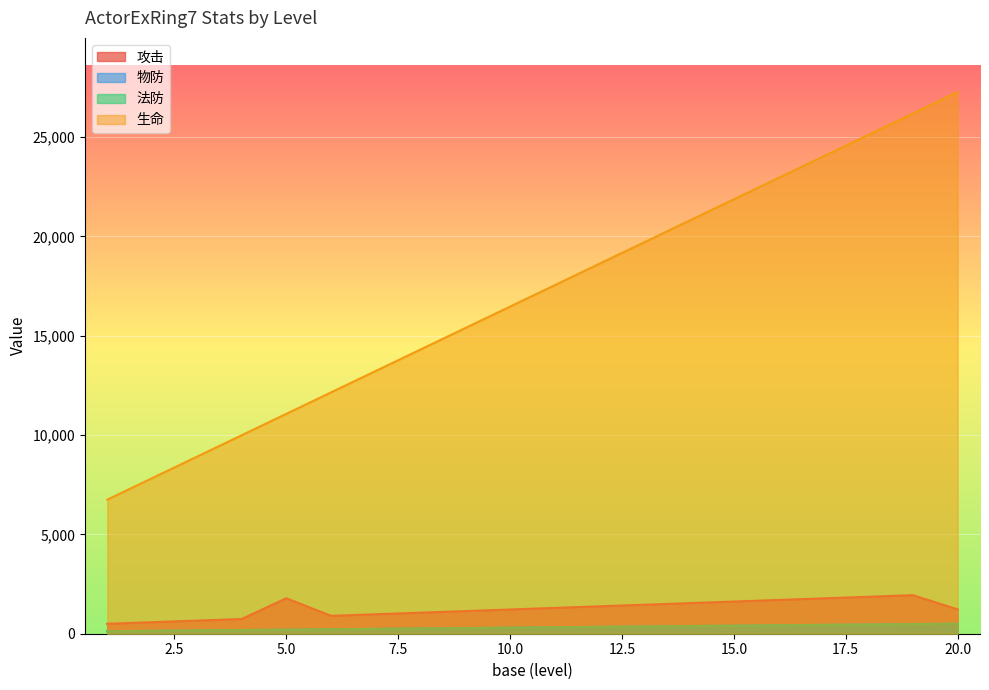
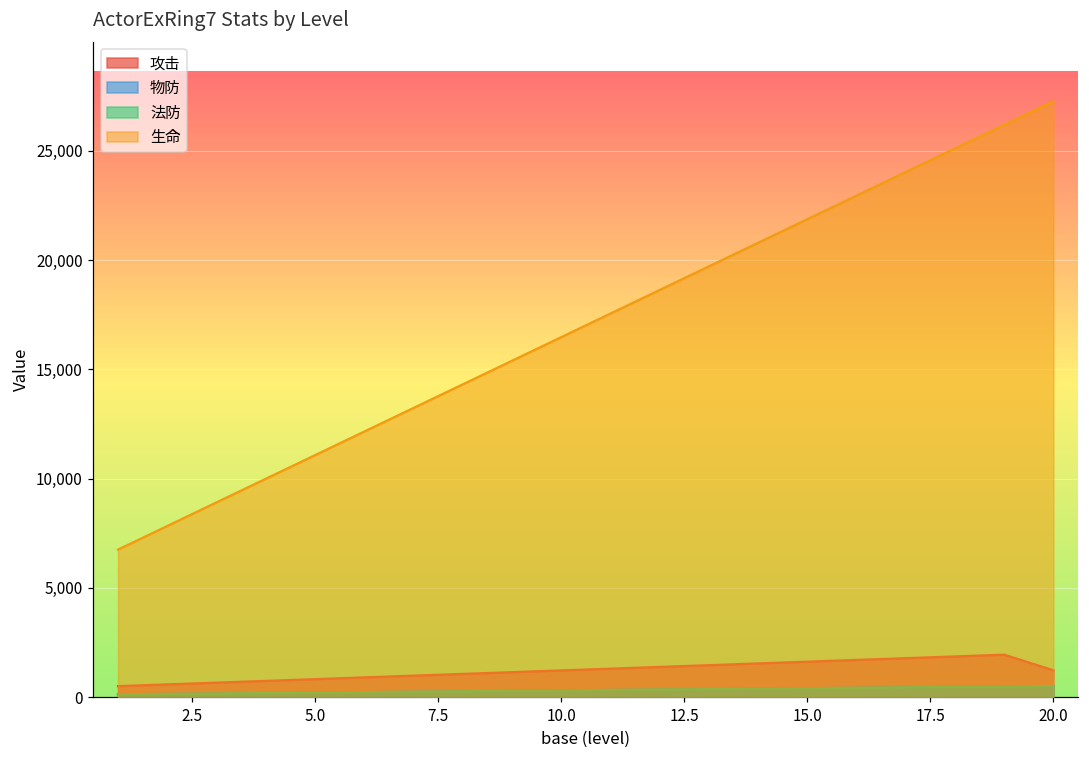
攻击, 5.0: 1,800 -> 800
